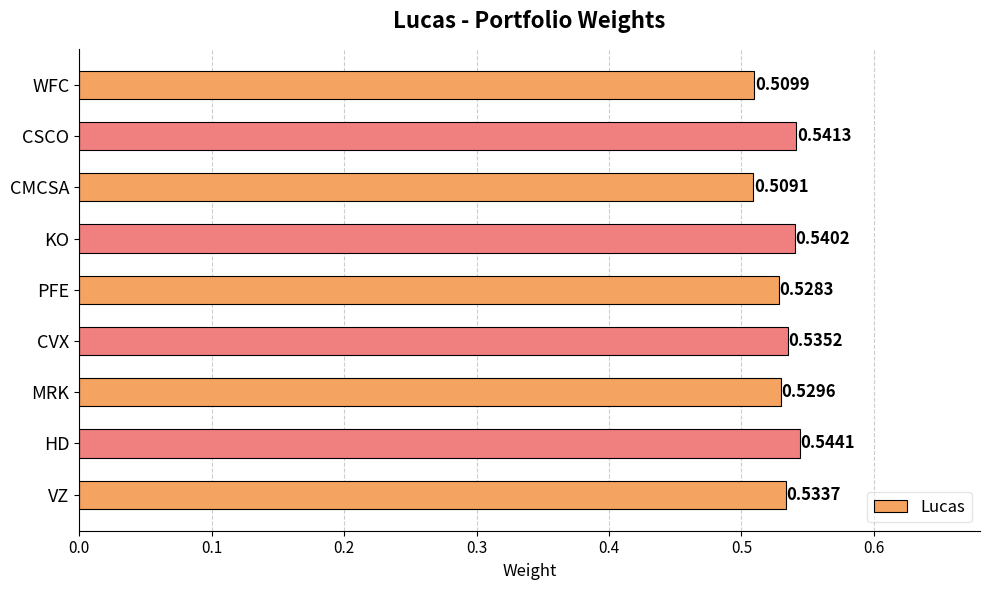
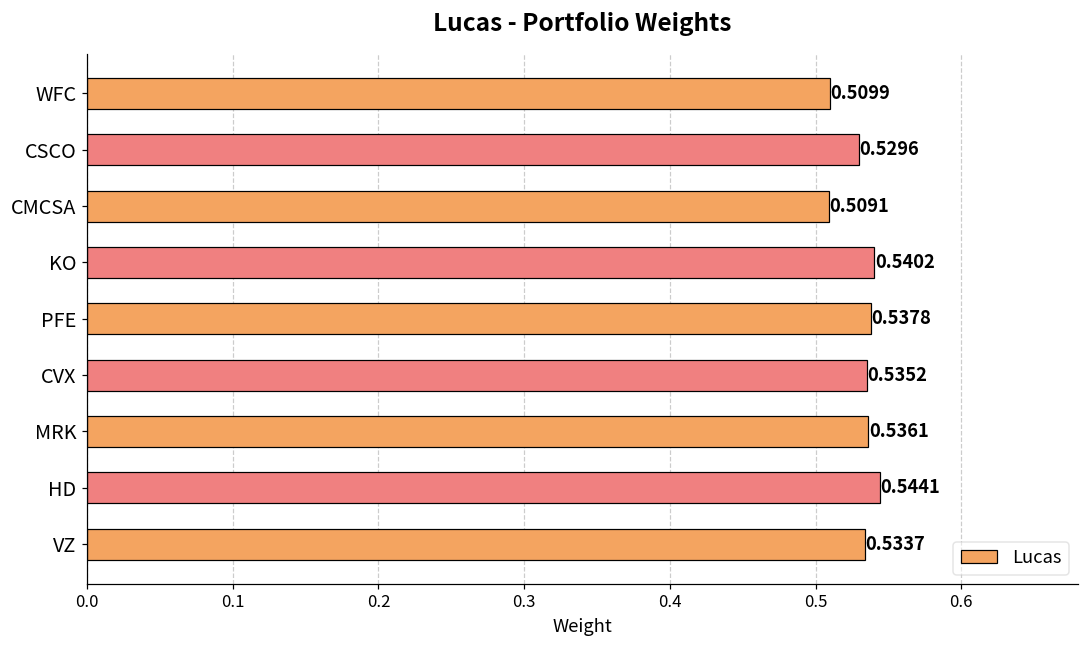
CSCO: 0.5413 -> 0.5296
PFE: 0.5283 -> 0.5378
MRK: 0.5296 -> 0.5361
